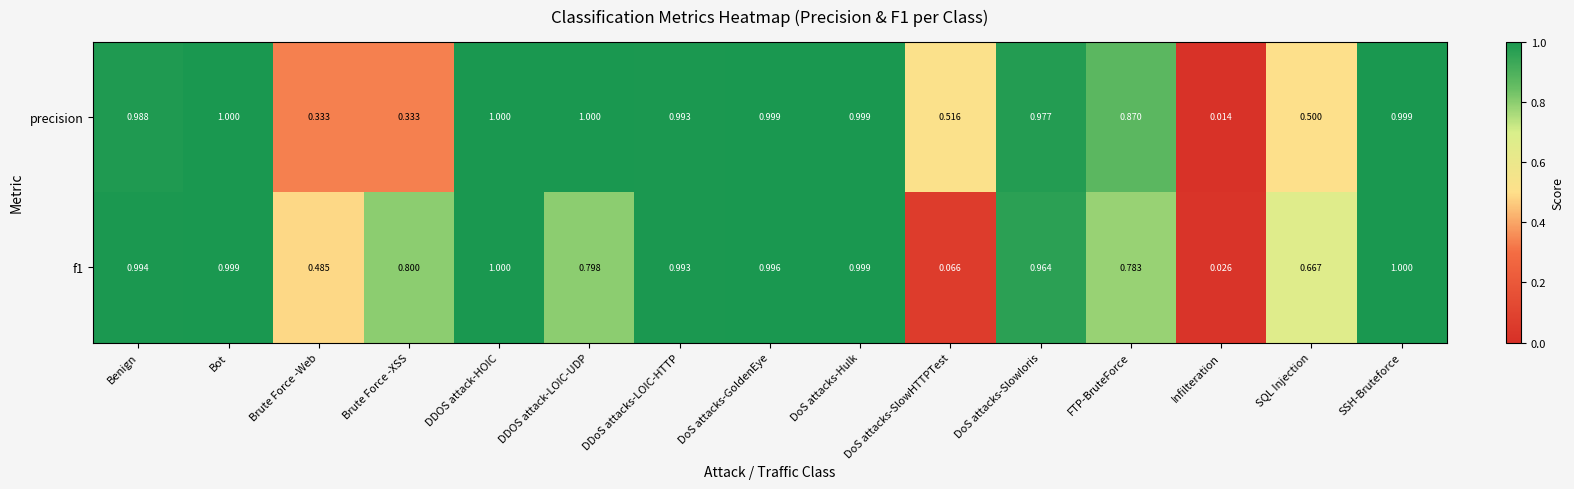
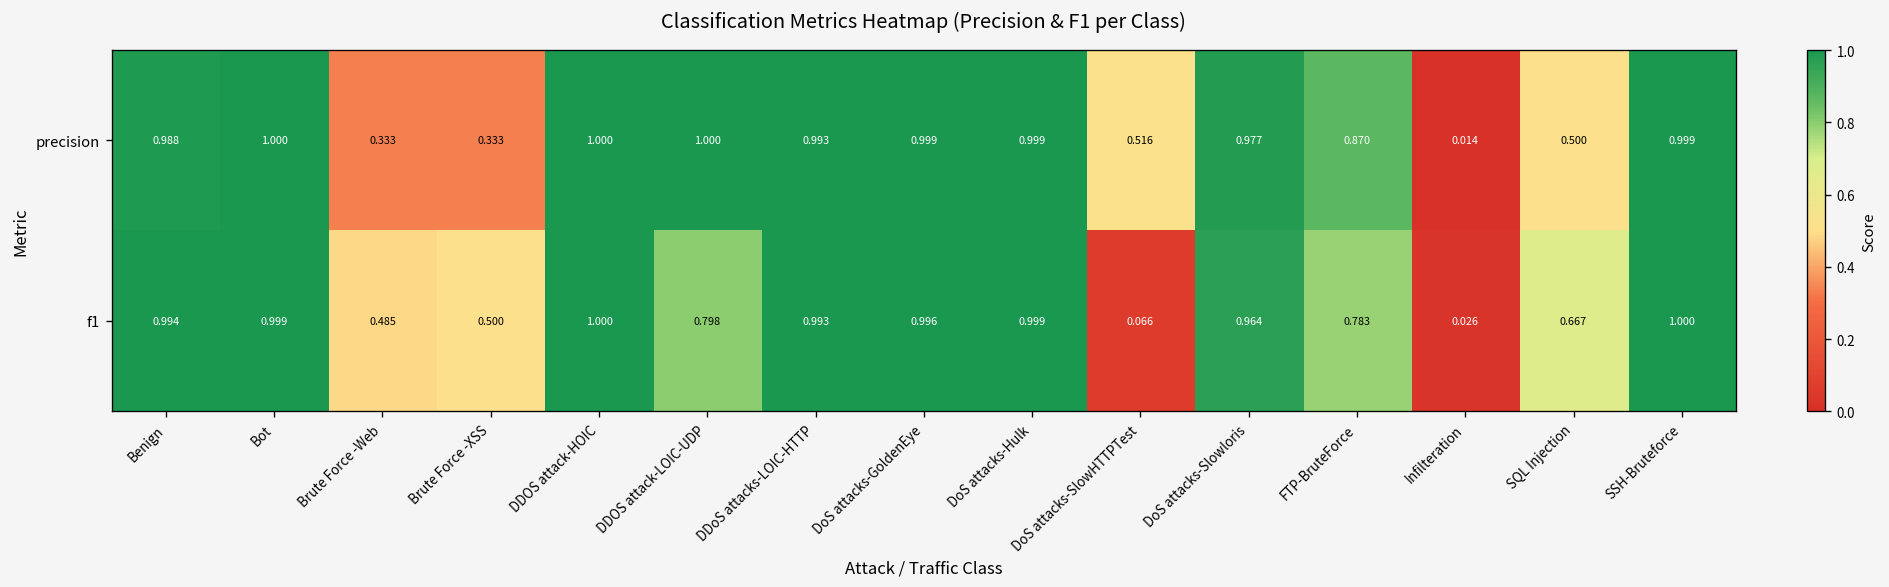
f1, Brute Force -XSS: 0.800 -> 0.500
